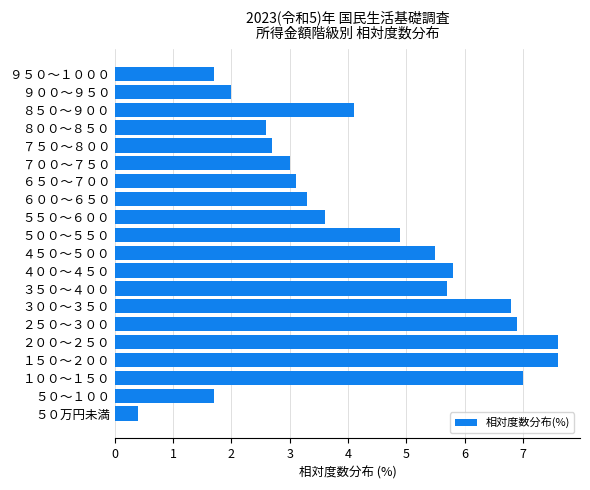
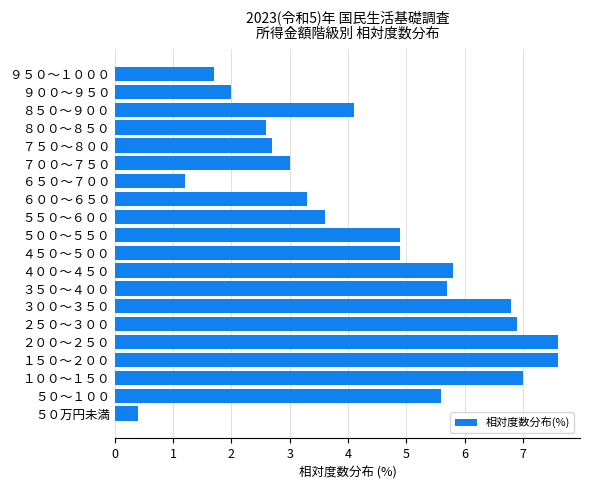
６５０～７００: 3.1 -> 1.2
４５０～５００: 5.5 -> 4.9
５０～１００: 1.7 -> 5.6
